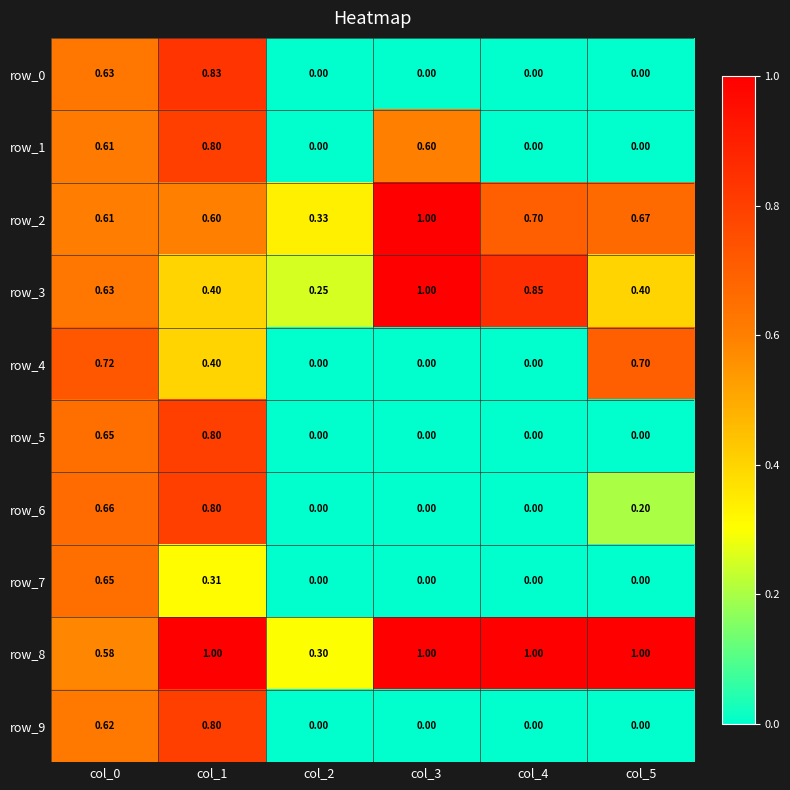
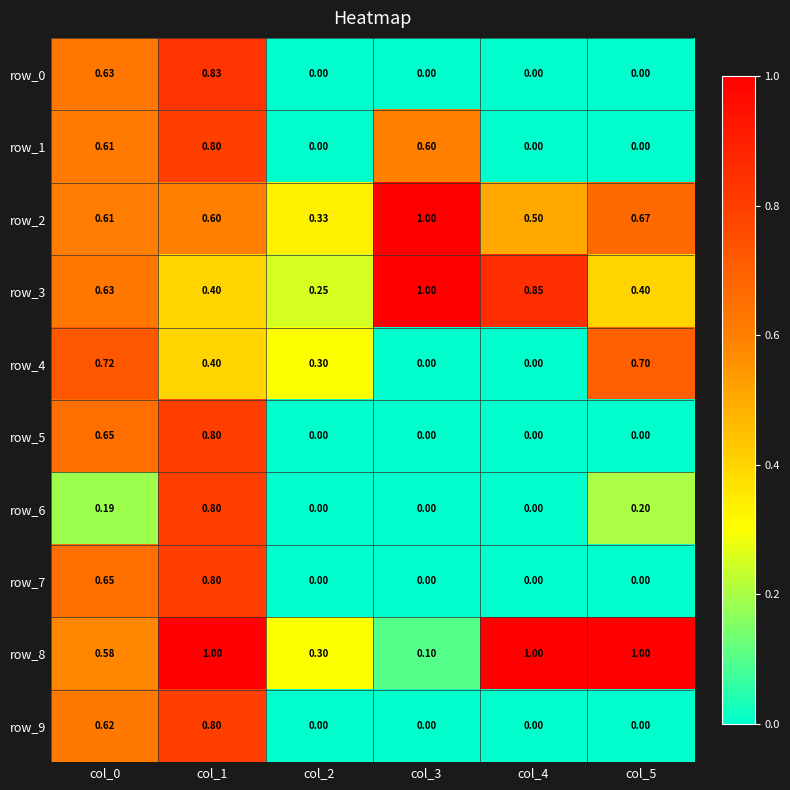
row_2, col_4: 0.70 -> 0.50
row_4, col_2: 0.00 -> 0.30
row_6, col_0: 0.66 -> 0.19
row_7, col_1: 0.31 -> 0.80
row_8, col_3: 1.00 -> 0.10
